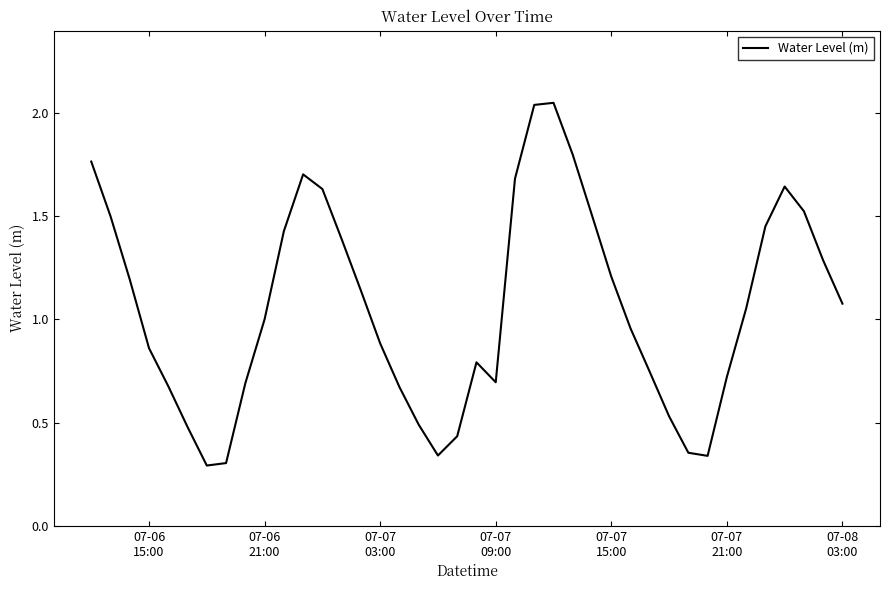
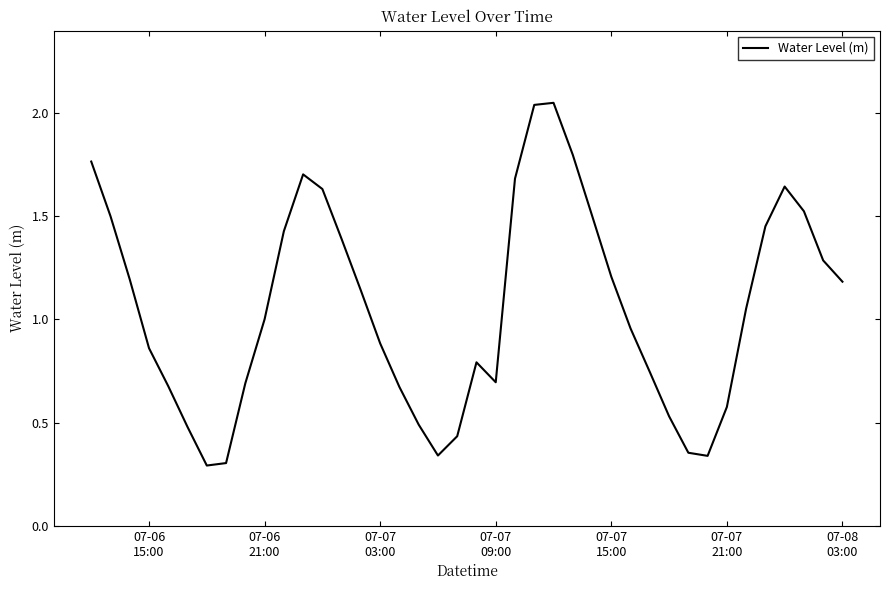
07-07 21:00: 0.72 -> 0.58
07-08 03:00: 1.08 -> 1.18
